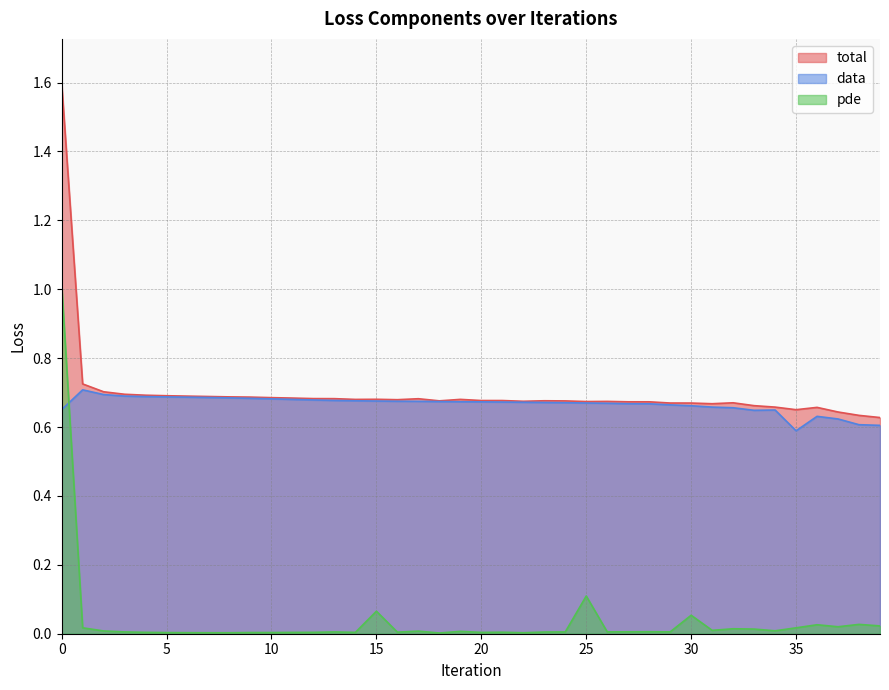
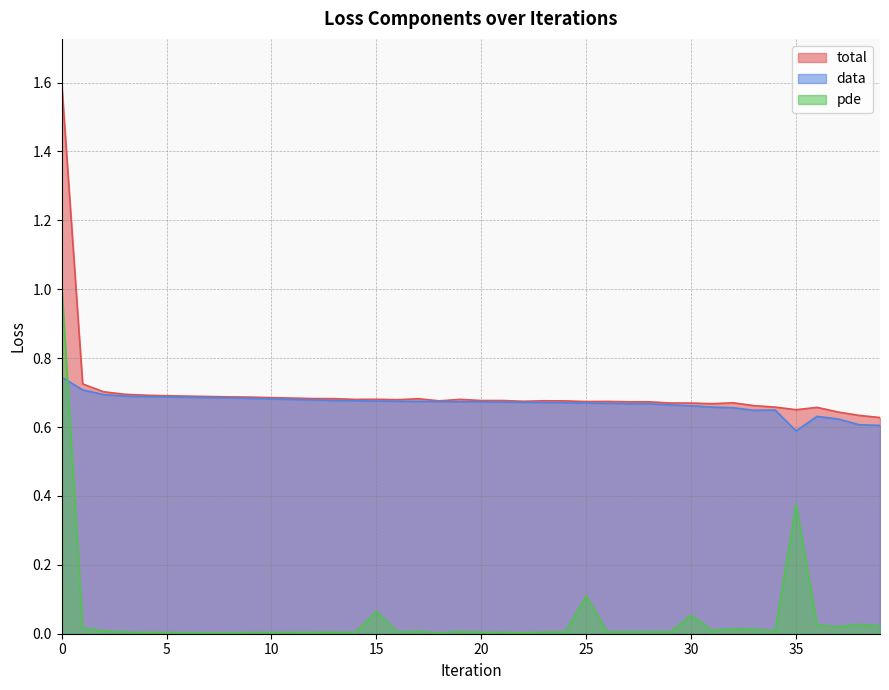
data, 0: 0.65 -> 0.74
pde, 35: 0.02 -> 0.38
